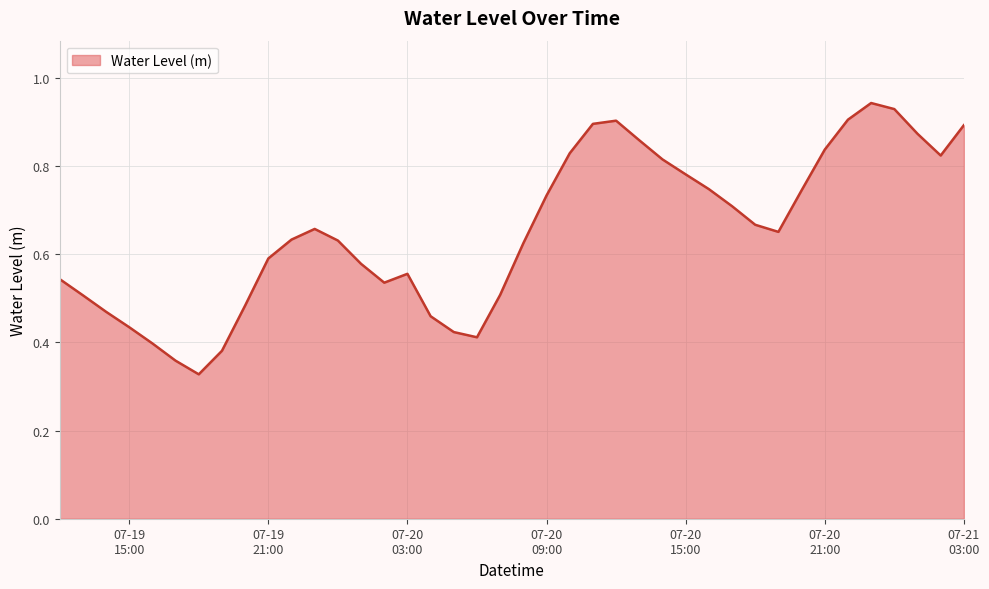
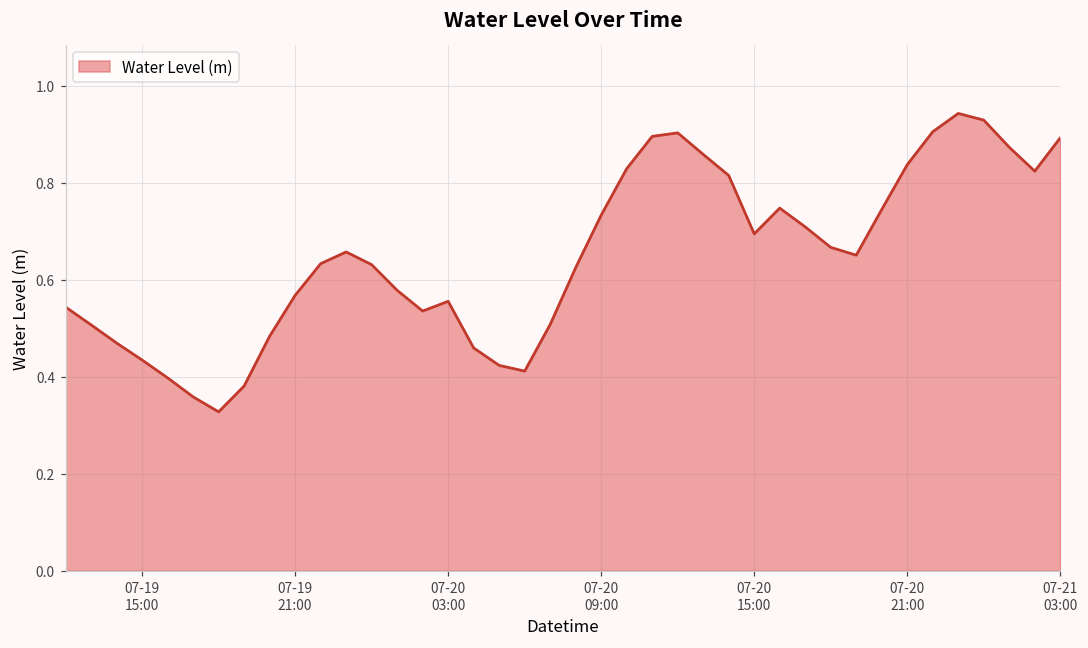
07-19 21:00: 0.59 -> 0.57
07-20 15:00: 0.78 -> 0.69
